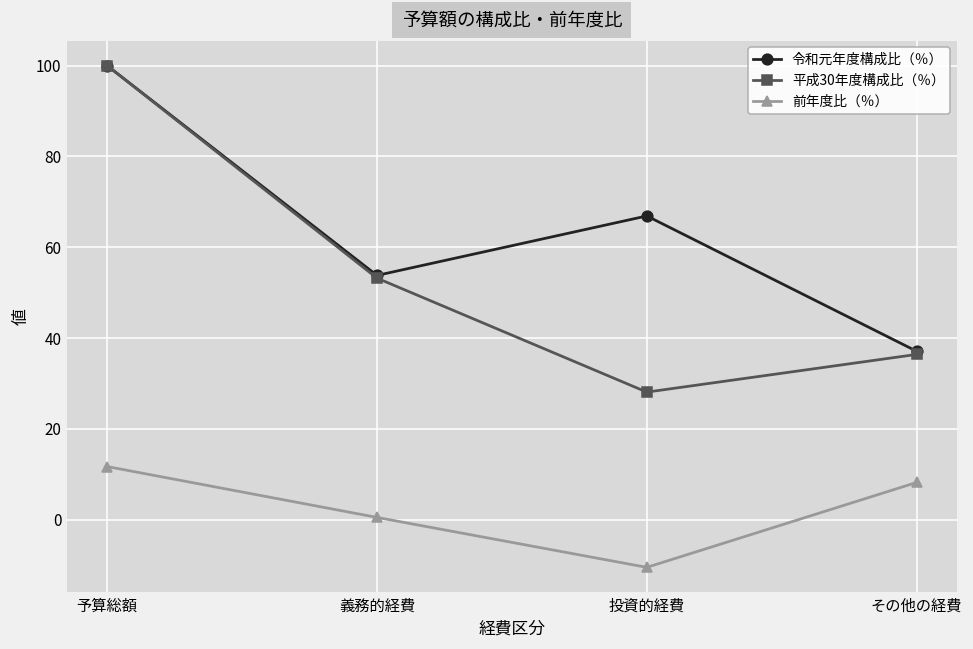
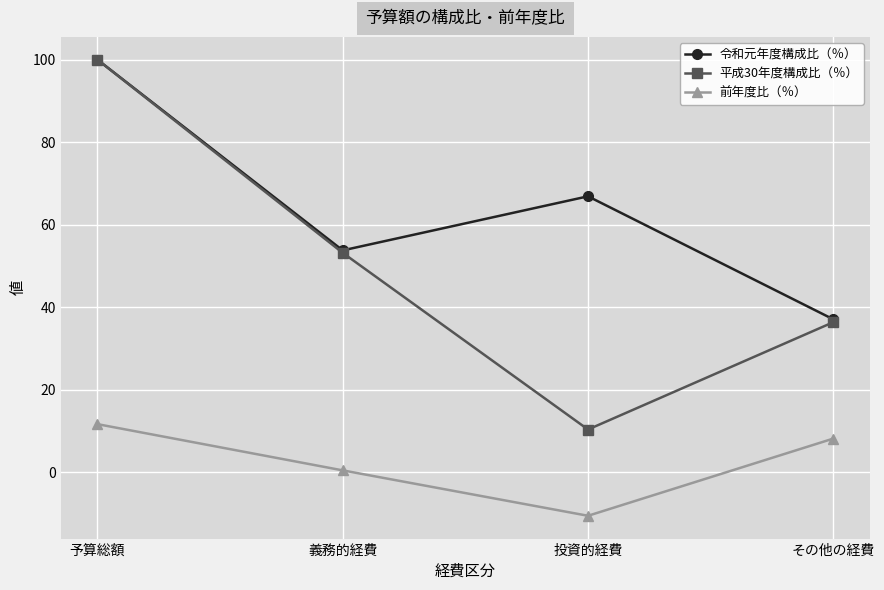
平成30年度構成比（％）, 投資的経費: 28 -> 10
